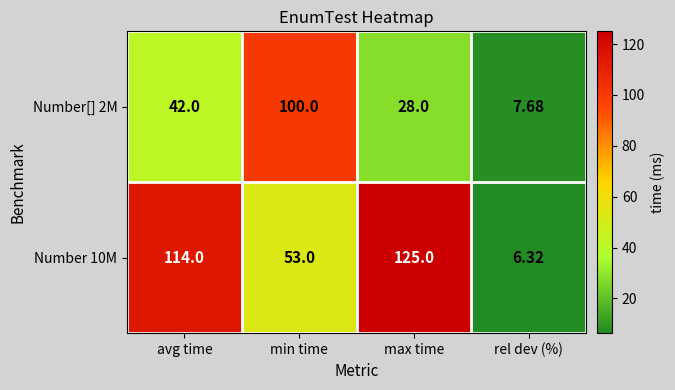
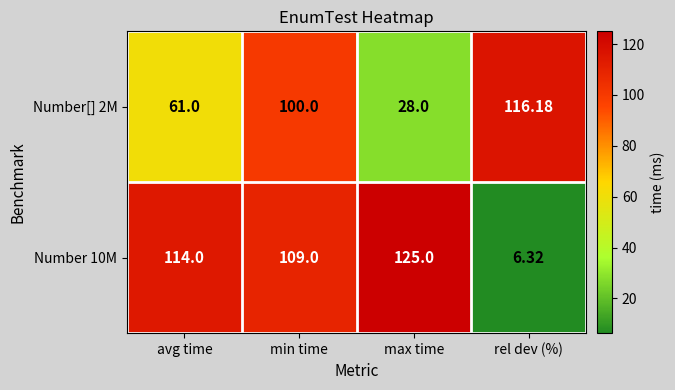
Number[] 2M, avg time: 42.0 -> 61.0
Number[] 2M, rel dev (%): 7.68 -> 116.18
Number 10M, min time: 53.0 -> 109.0
